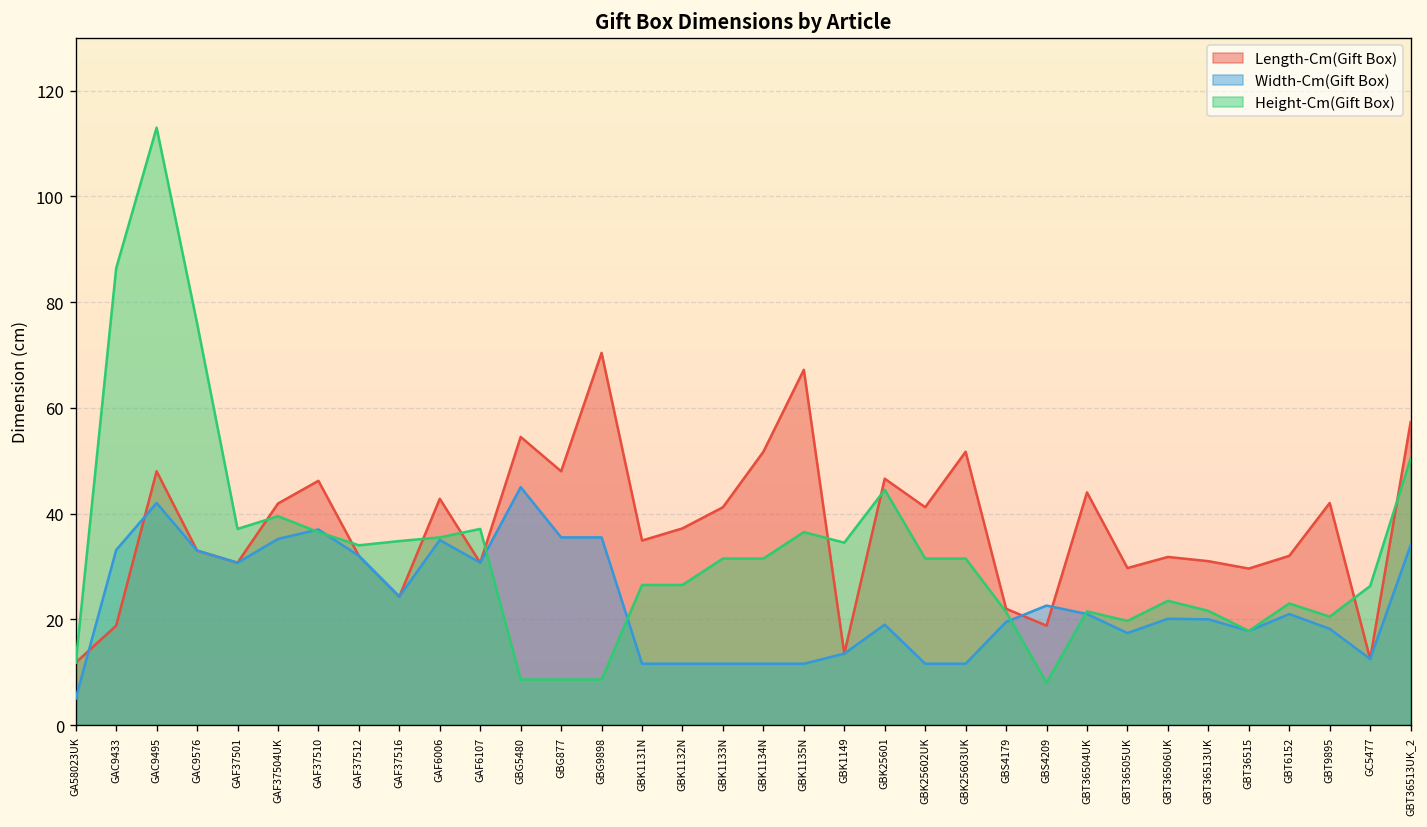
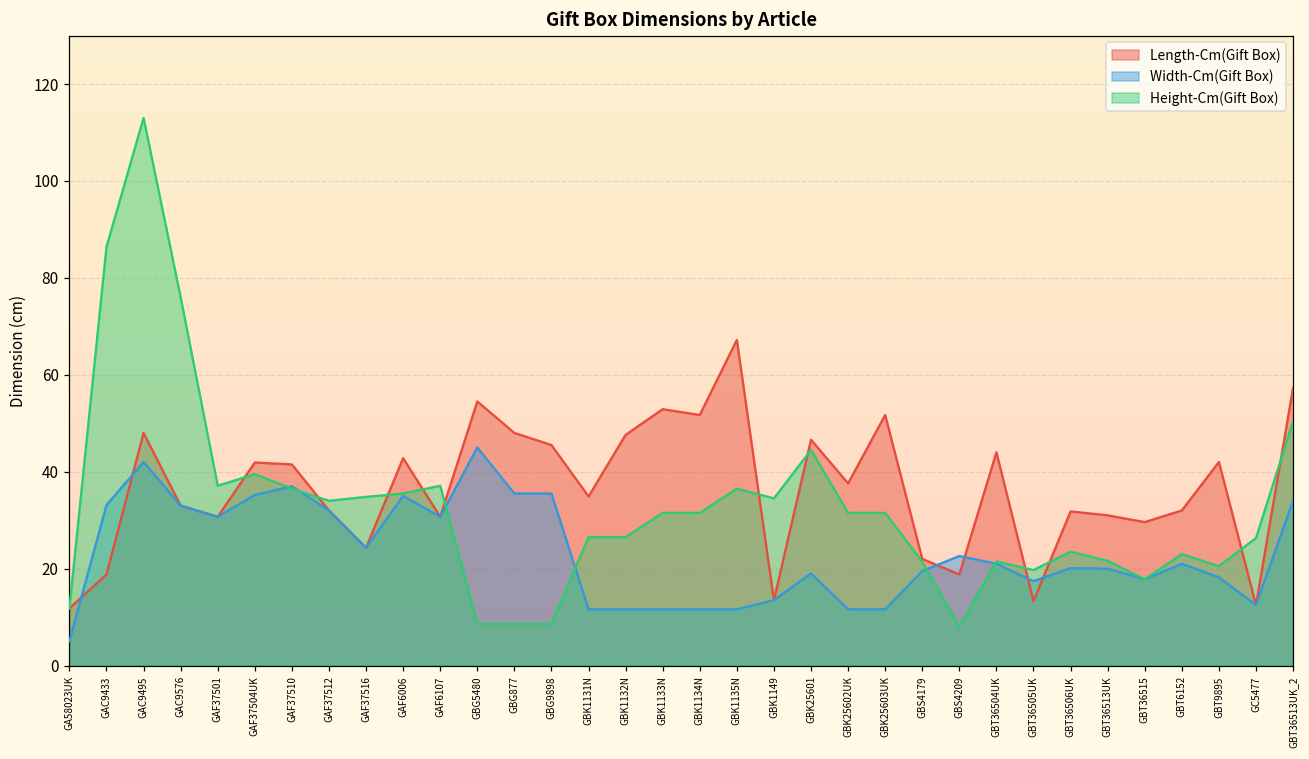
Length-Cm(Gift Box), GAF37510: 46 -> 42
Length-Cm(Gift Box), GBG9898: 70 -> 46
Length-Cm(Gift Box), GBK1132N: 37 -> 48
Length-Cm(Gift Box), GBK1133N: 41 -> 53
Length-Cm(Gift Box), GBK25602UK: 41 -> 38
Length-Cm(Gift Box), GBT36505UK: 30 -> 13
